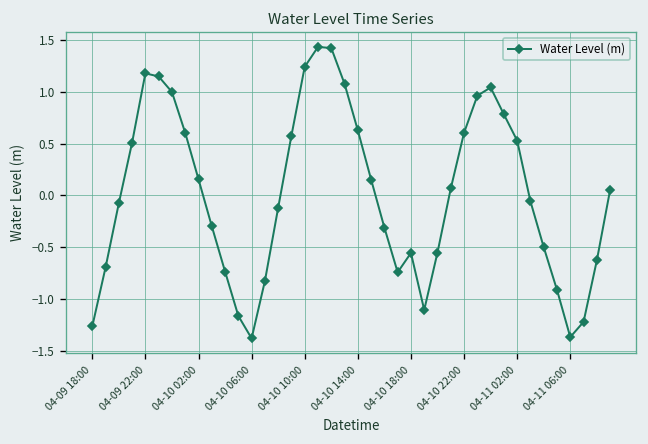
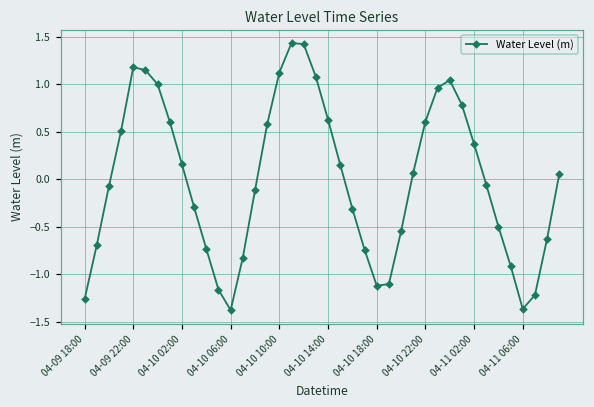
04-10 10:00: 1.2 -> 1.1
04-10 18:00: -0.6 -> -1.1
04-11 02:00: 0.5 -> 0.4
